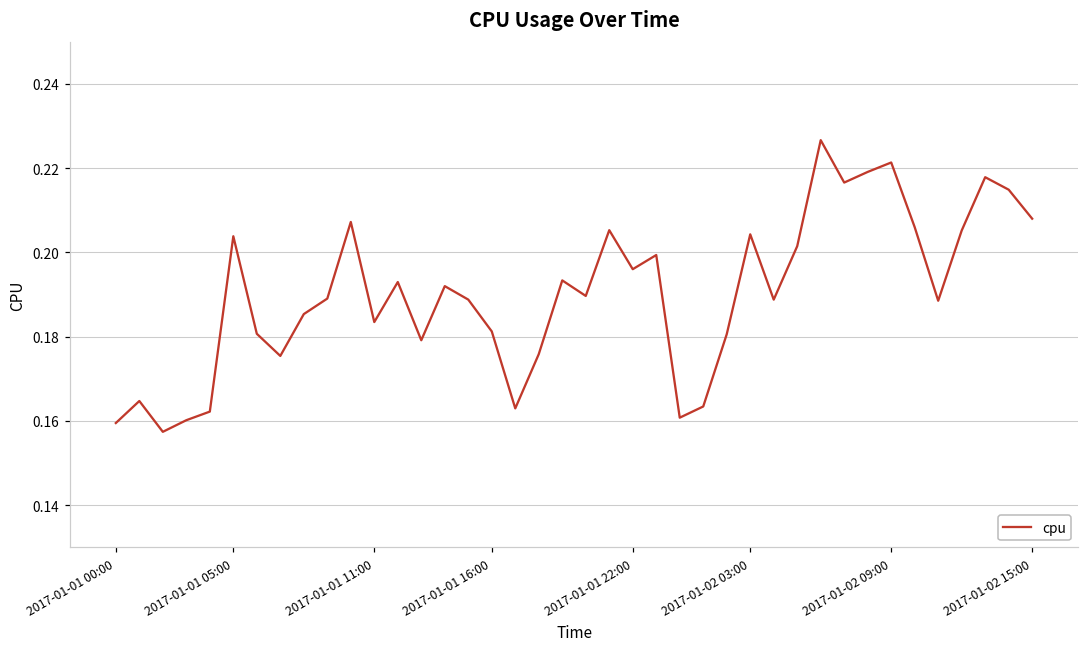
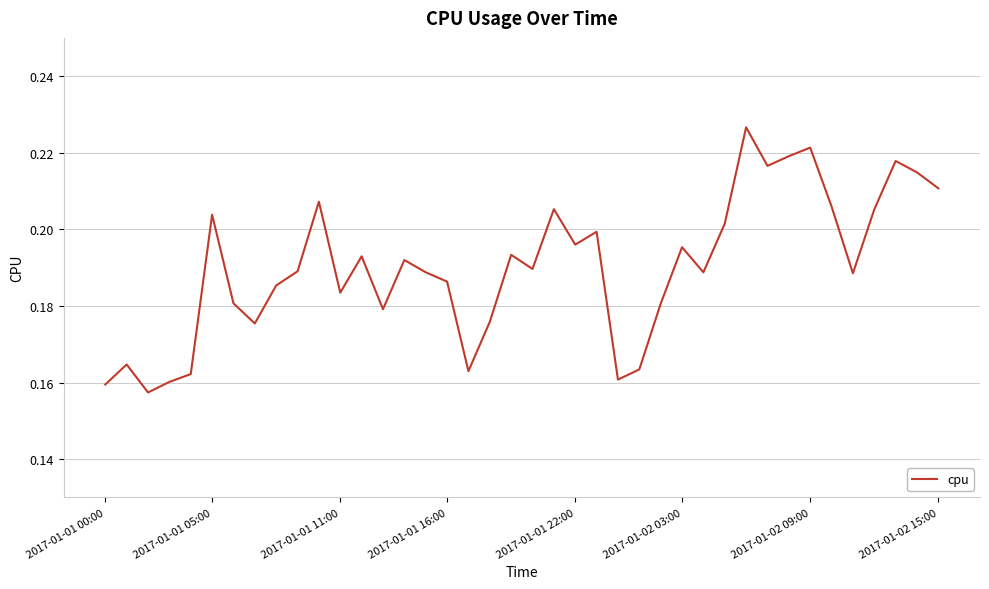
2017-01-01 16:00: 0.181 -> 0.186
2017-01-02 03:00: 0.204 -> 0.195
2017-01-02 15:00: 0.208 -> 0.211
